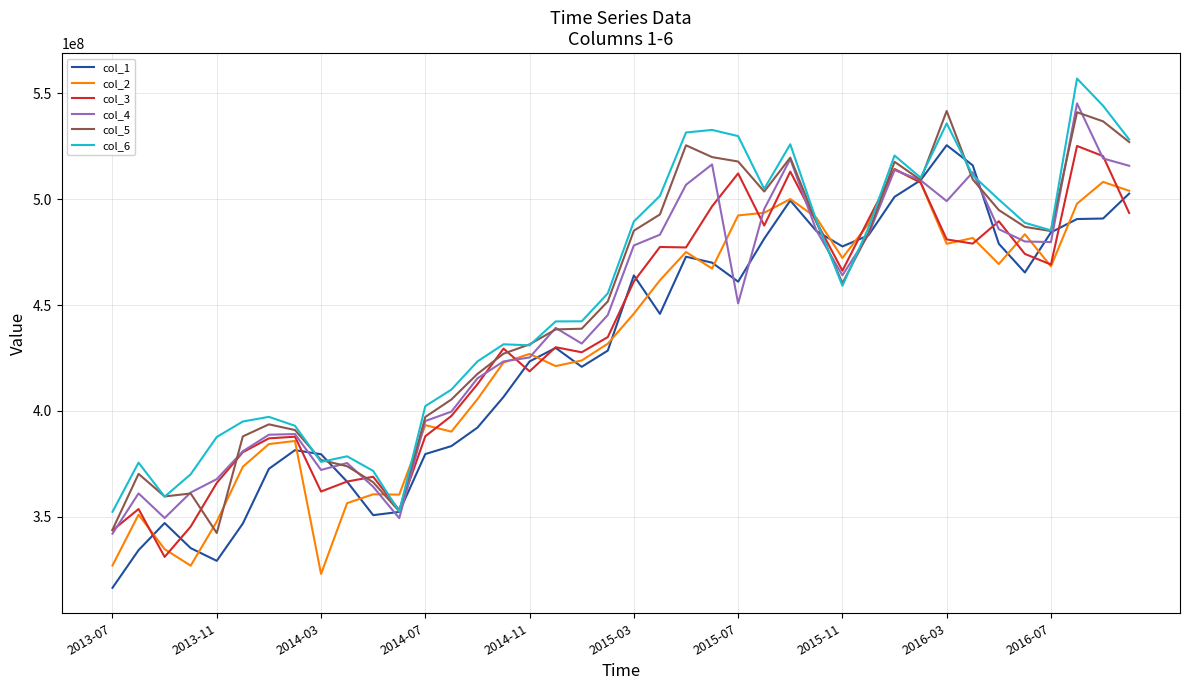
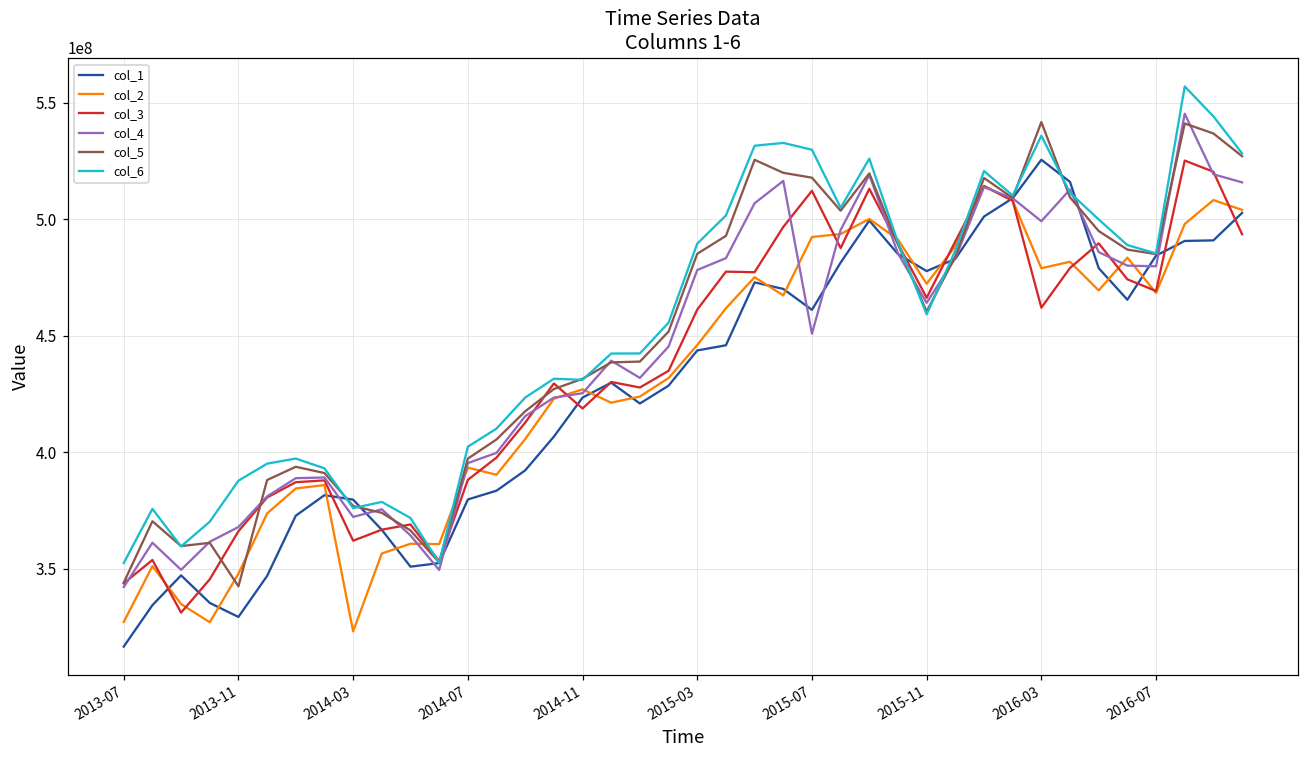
col_1, 2015-03: 464000000 -> 444000000
col_3, 2016-03: 481000000 -> 462000000
